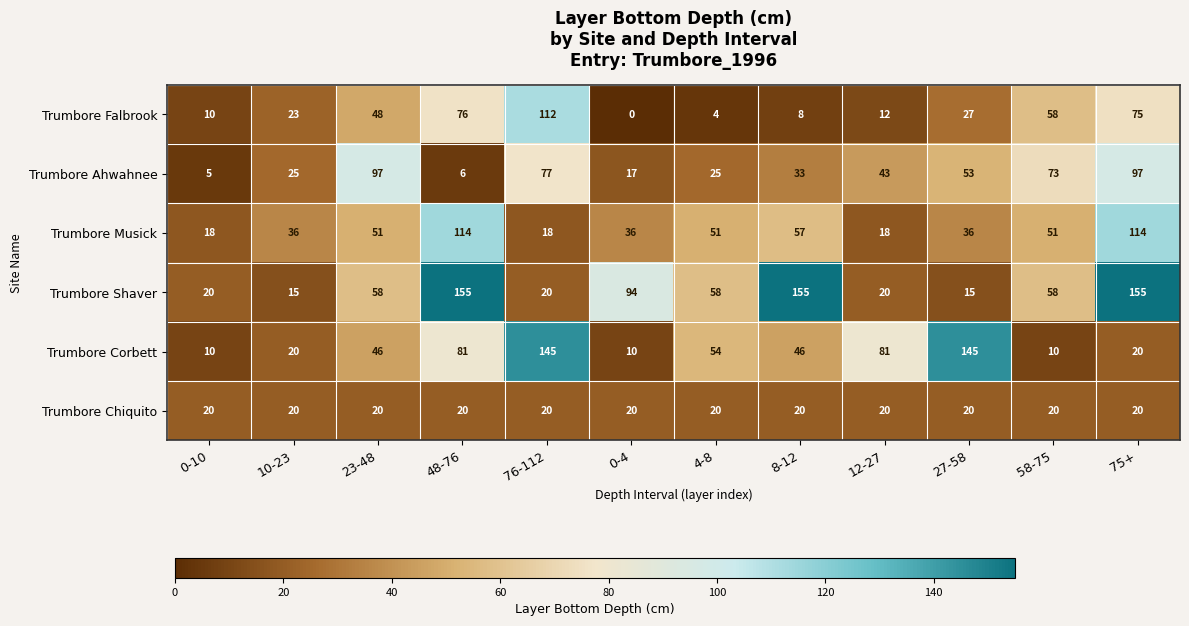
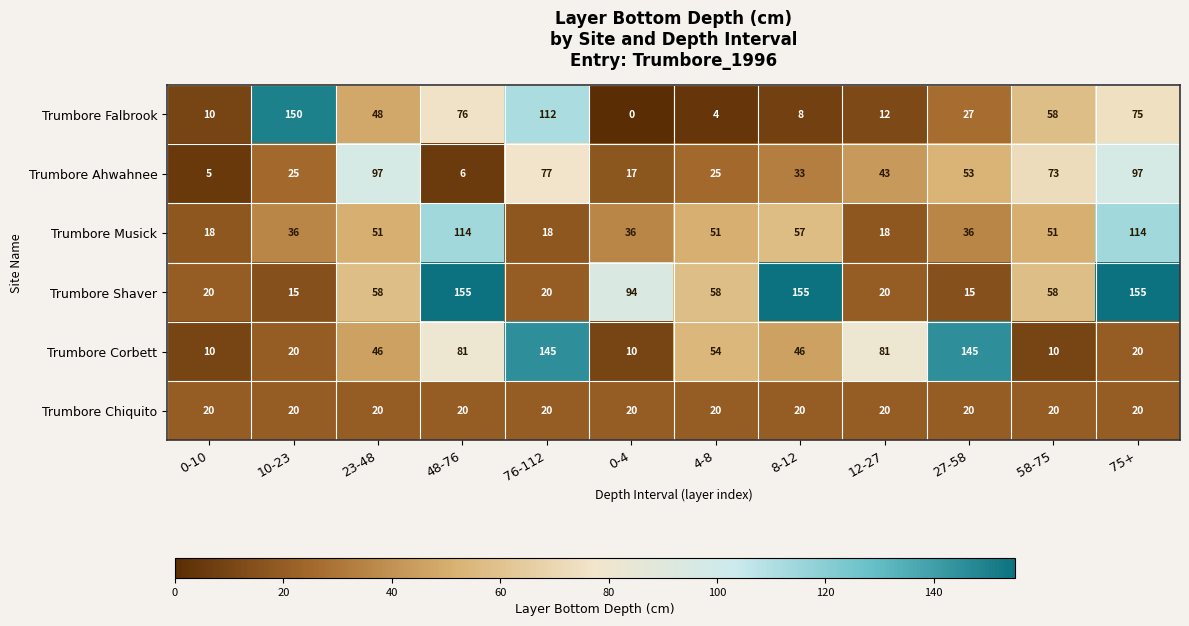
Trumbore Falbrook, 10-23: 23 -> 150
